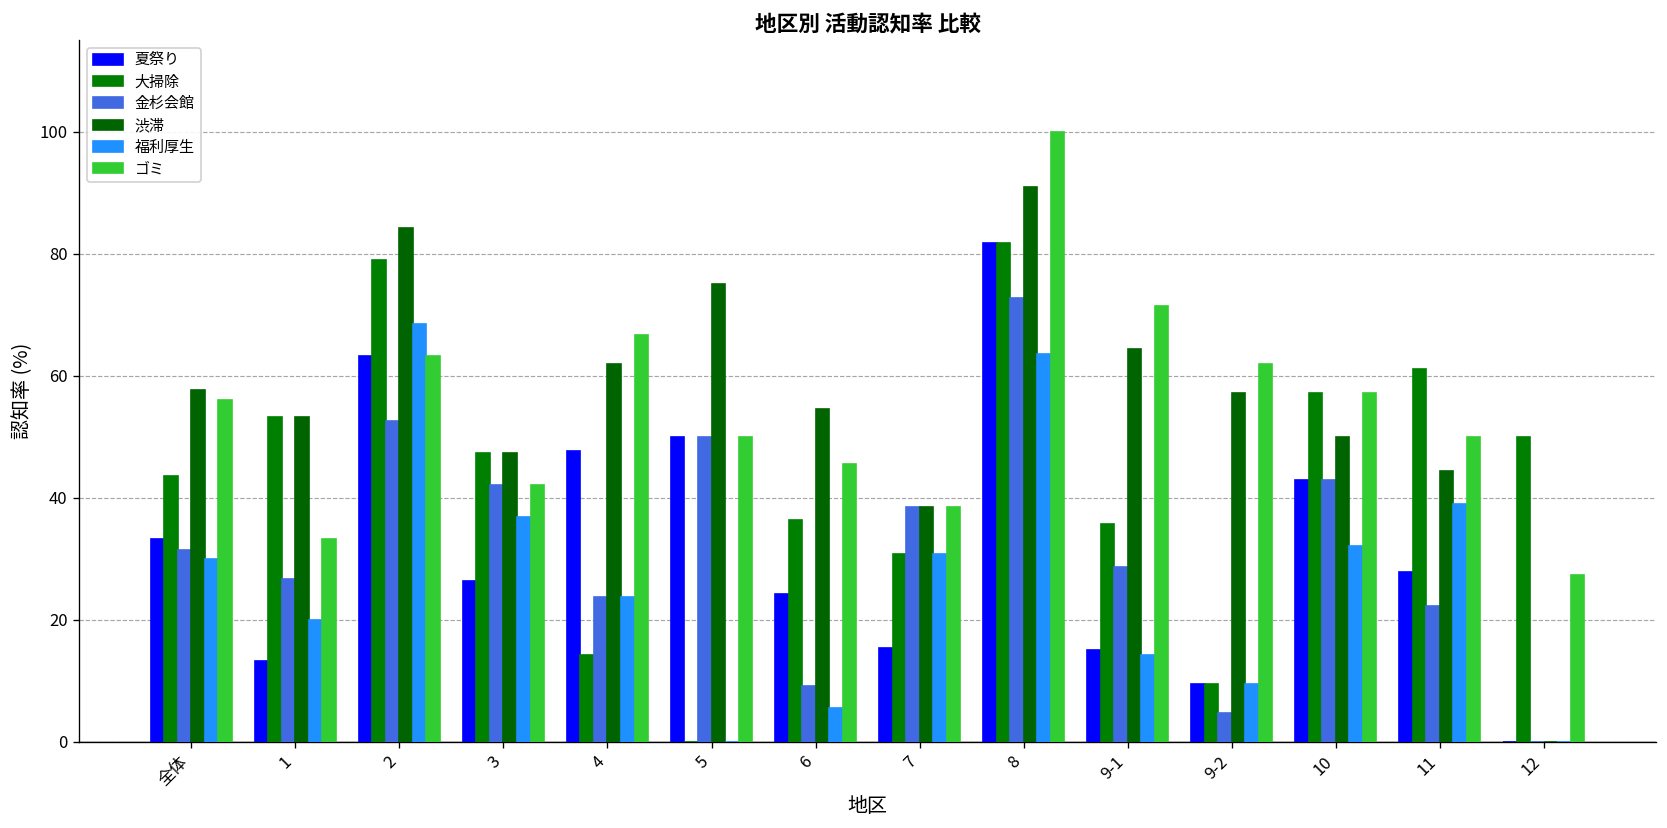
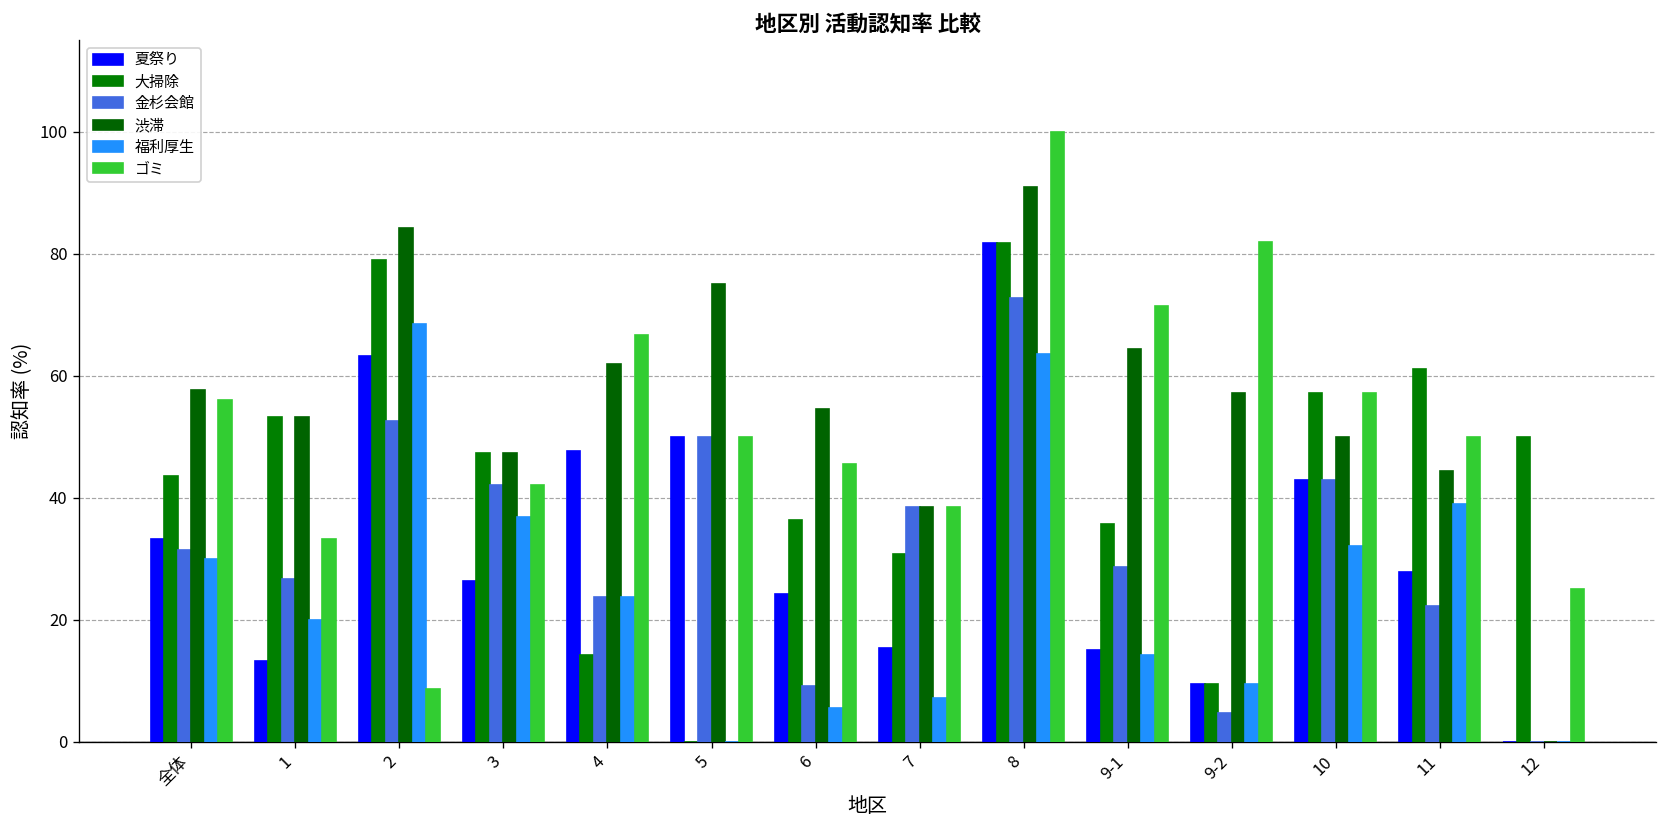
ゴミ, 2: 63 -> 9
福利厚生, 7: 31 -> 7
ゴミ, 9-2: 62 -> 82
ゴミ, 12: 27 -> 25
